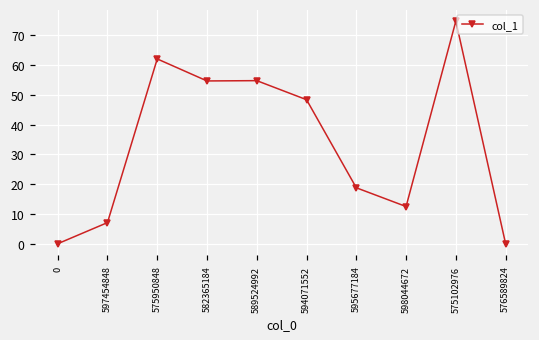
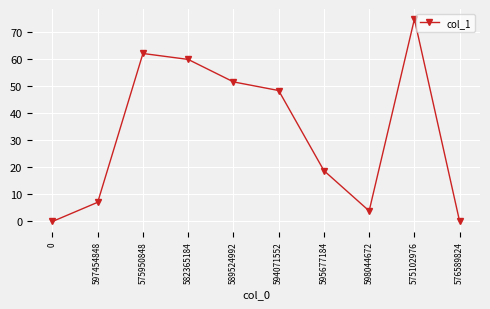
582365184: 55 -> 60
589524992: 55 -> 52
598044672: 13 -> 4
